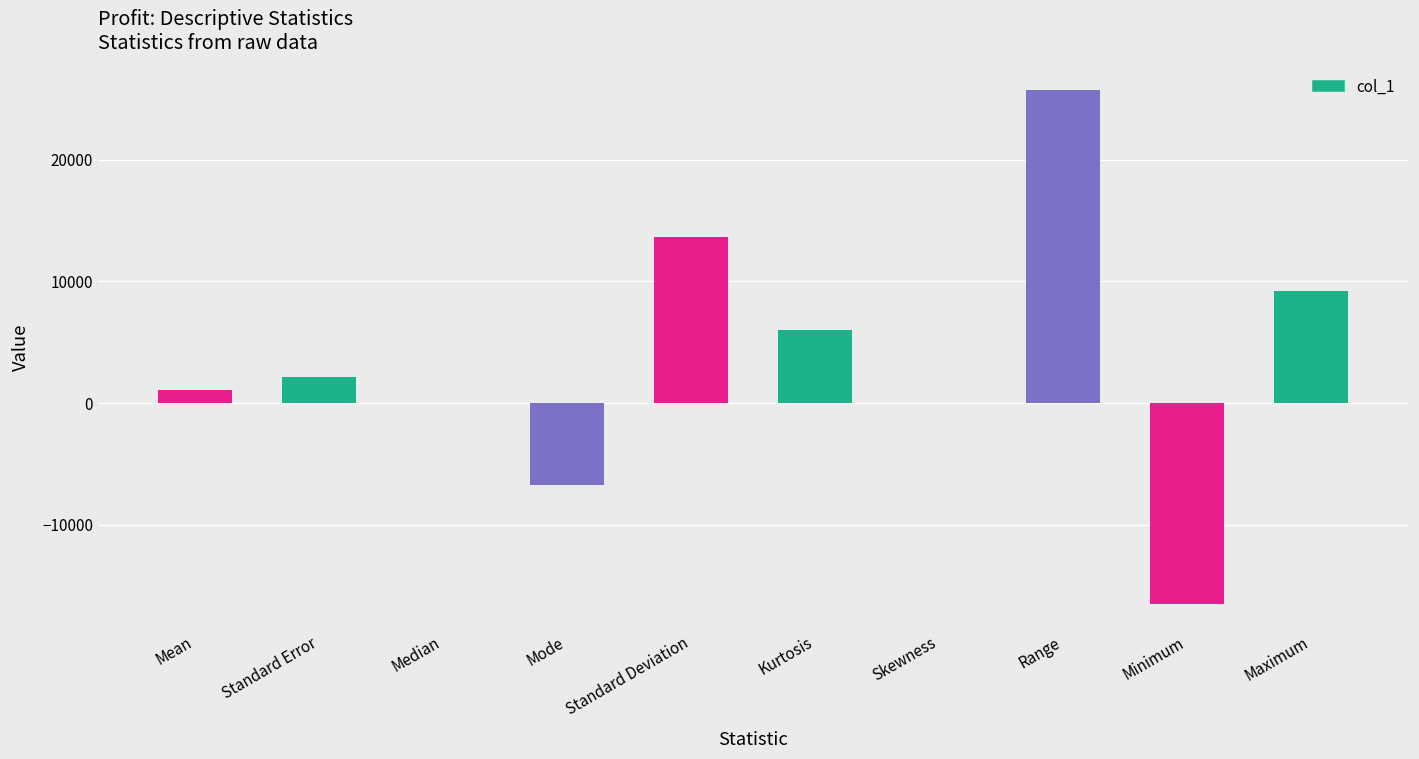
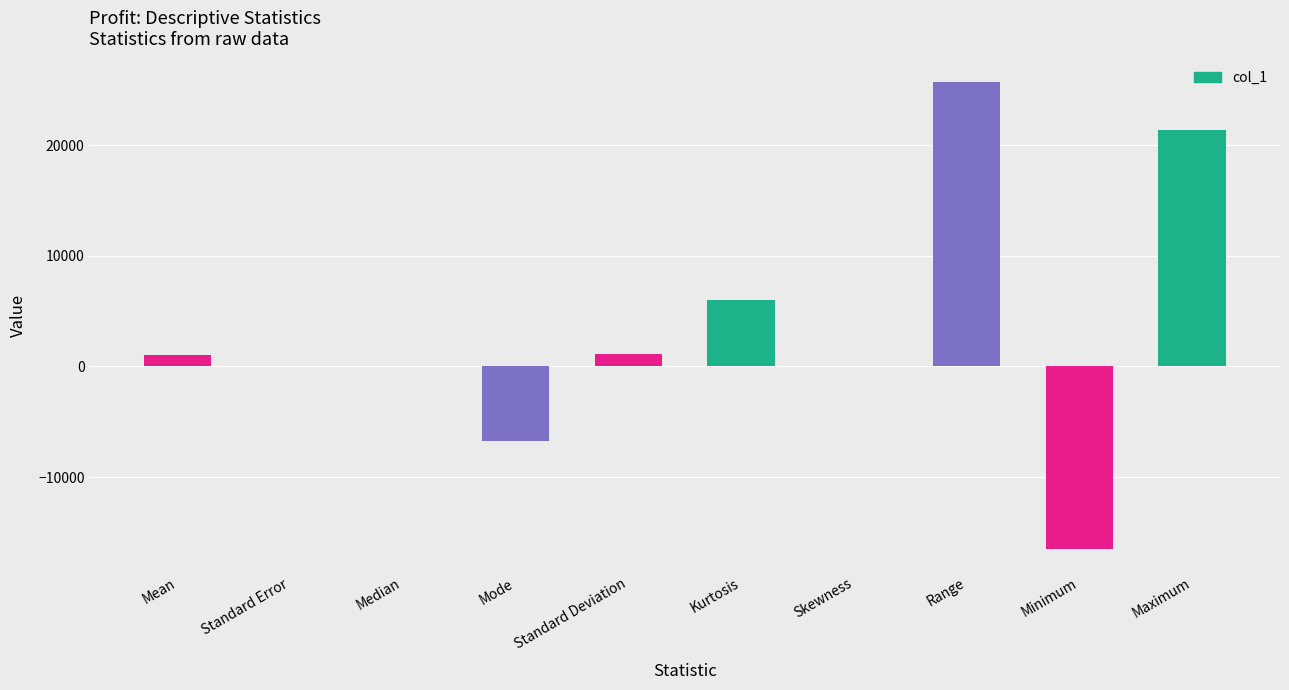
Standard Error: 2200 -> 0
Standard Deviation: 13600 -> 1100
Maximum: 9200 -> 21300
